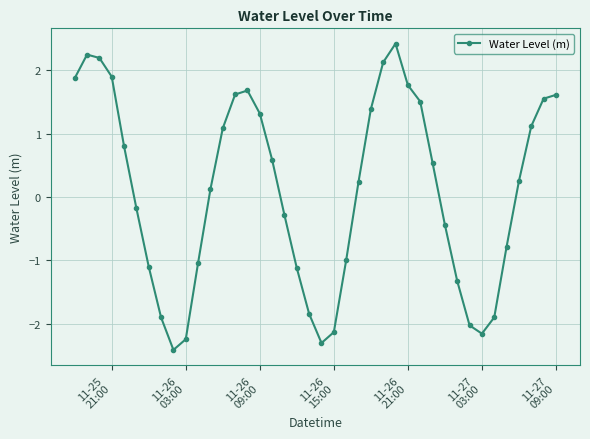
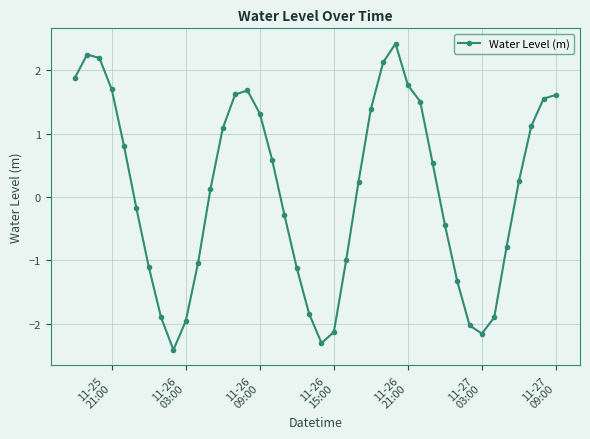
11-25 21:00: 1.9 -> 1.7
11-26 03:00: -2.2 -> -2.0
